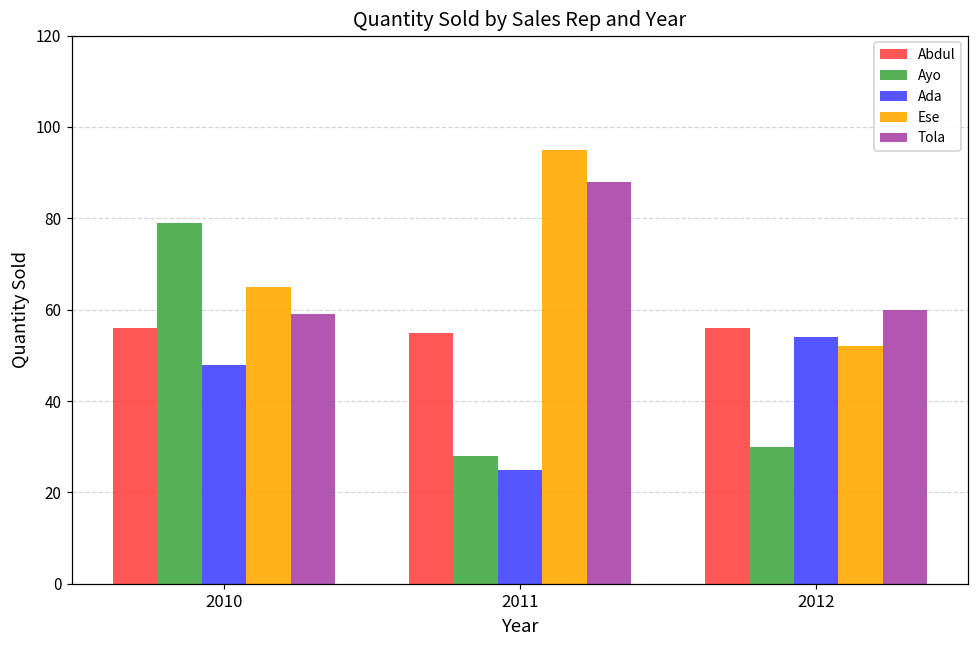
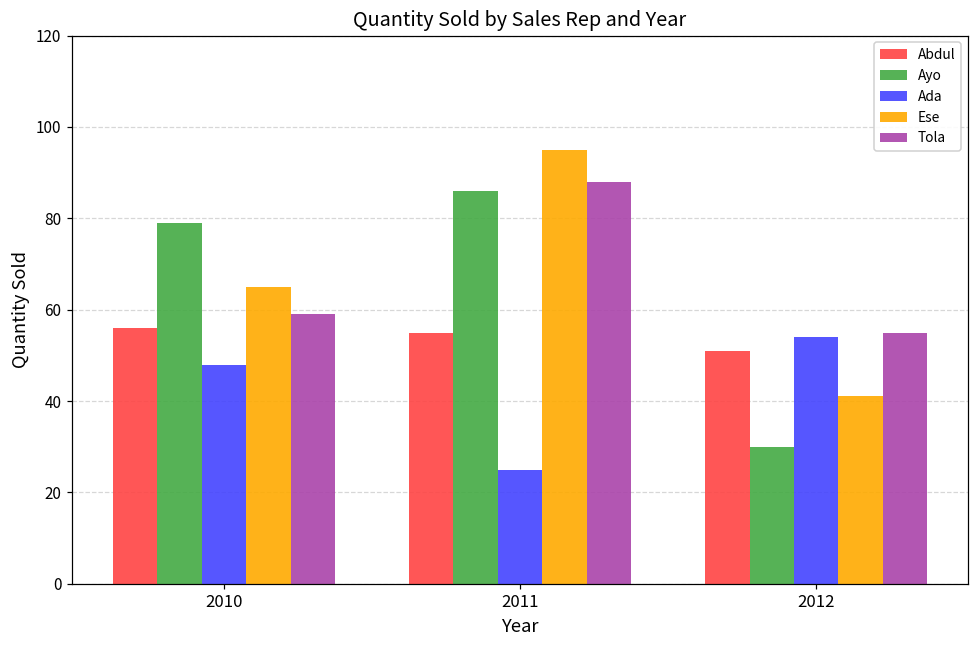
Ayo, 2011: 28 -> 86
Abdul, 2012: 56 -> 51
Ese, 2012: 52 -> 41
Tola, 2012: 60 -> 55
